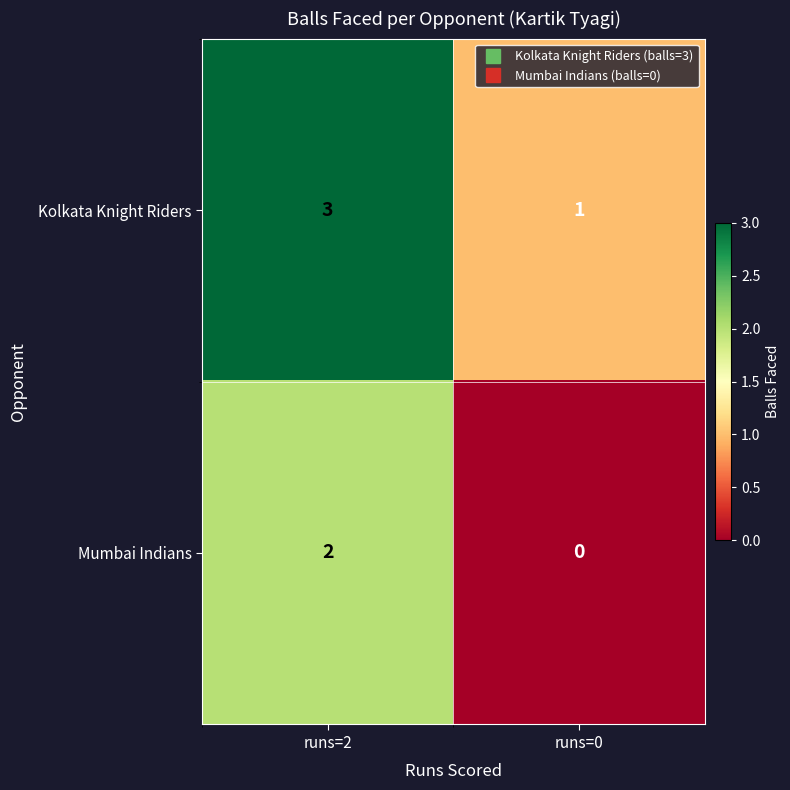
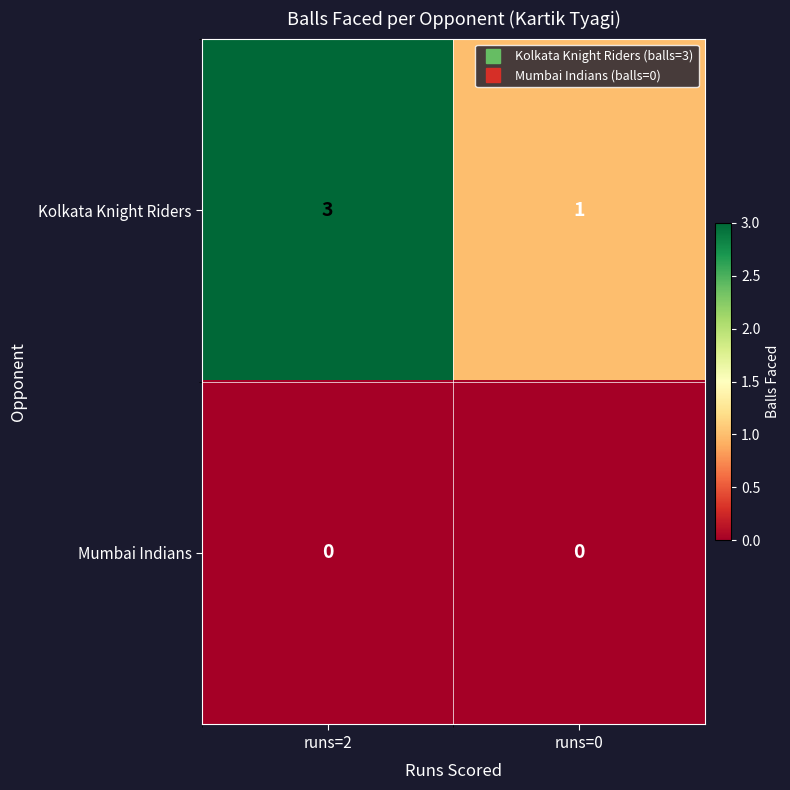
Mumbai Indians, runs=2: 2 -> 0
